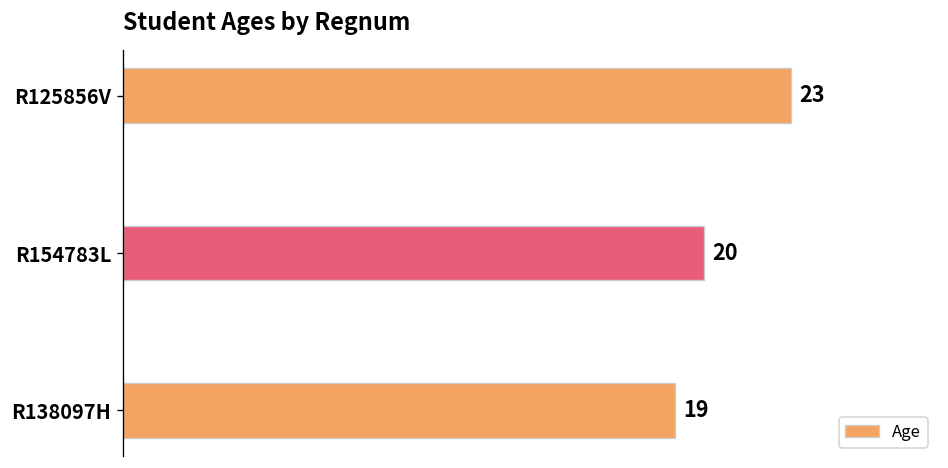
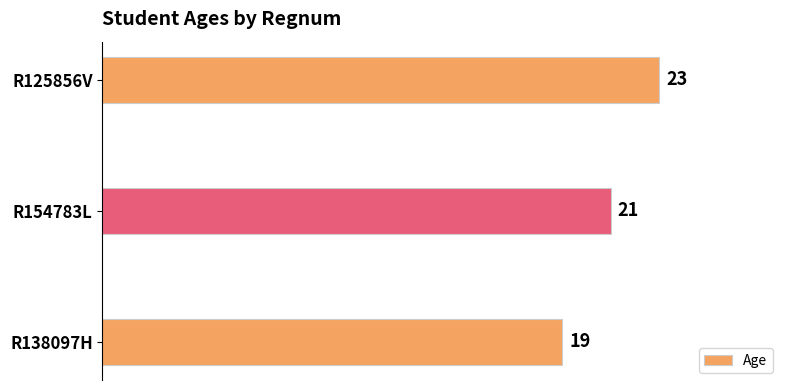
R154783L: 20 -> 21
